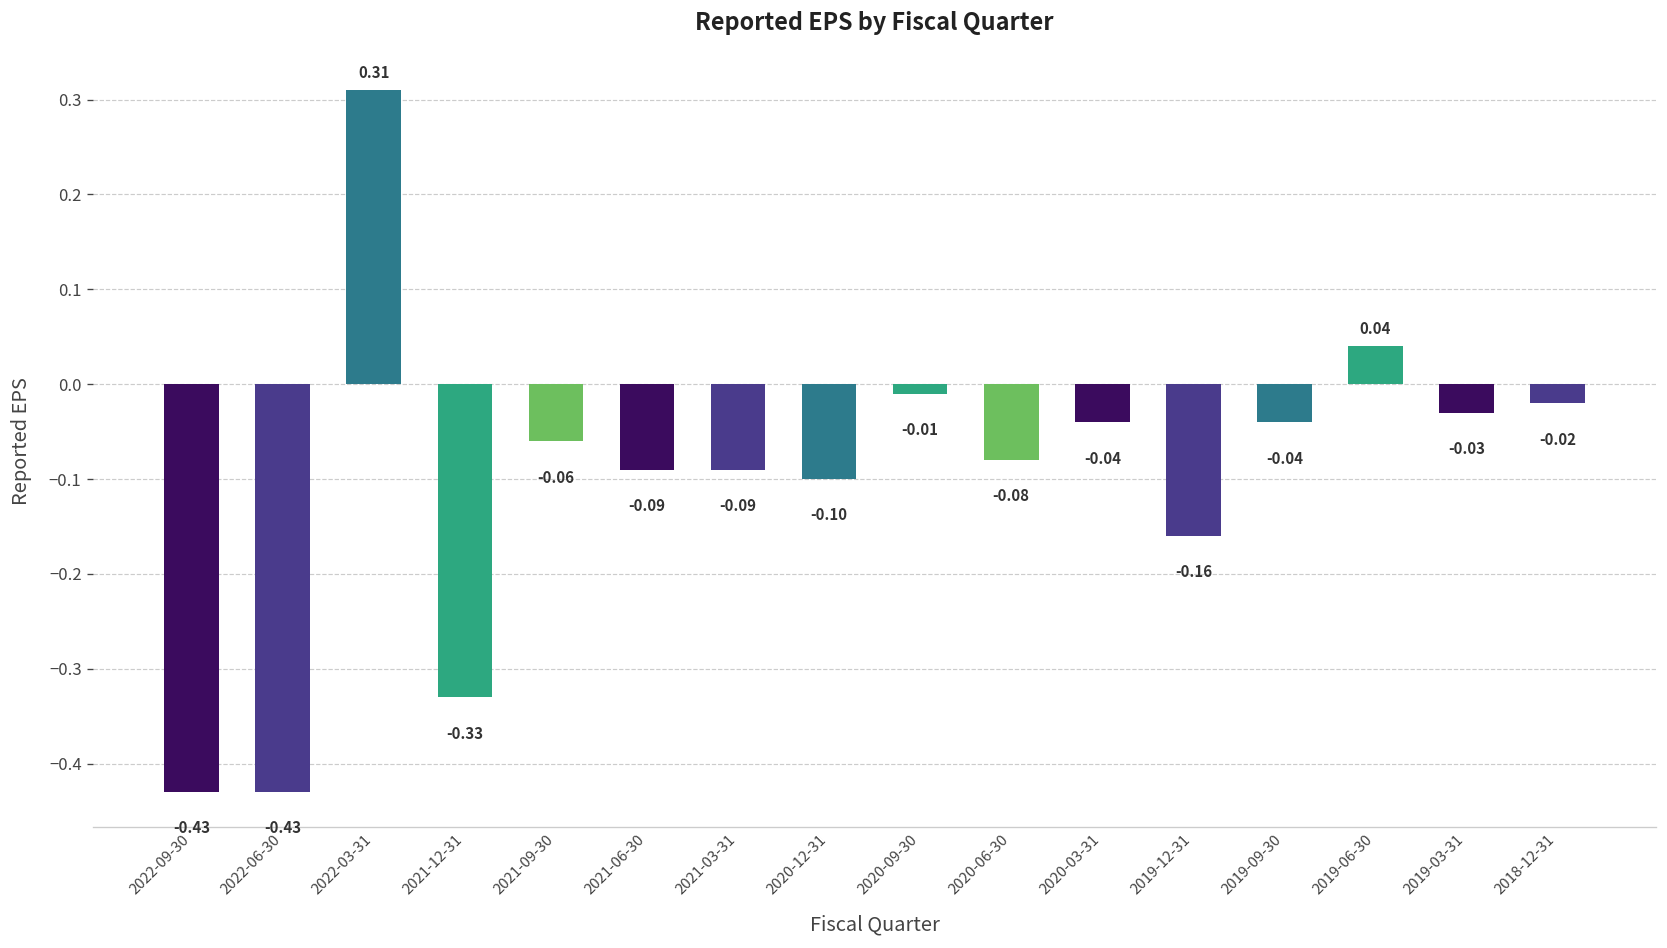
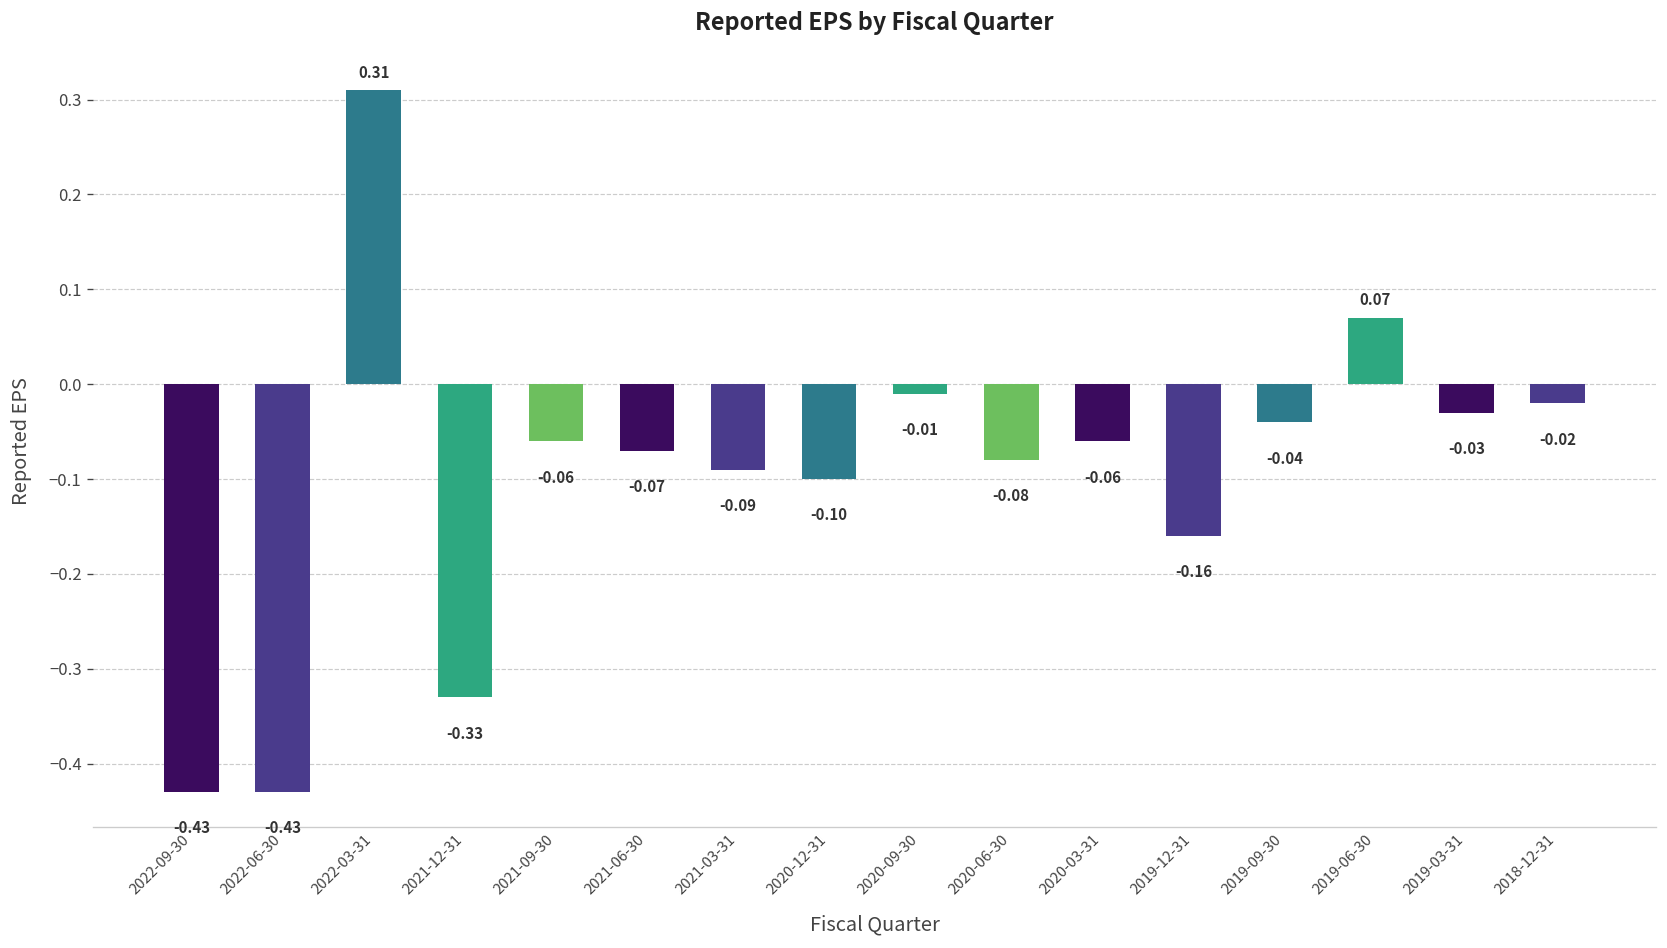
2021-06-30: -0.09 -> -0.07
2020-03-31: -0.04 -> -0.06
2019-06-30: 0.04 -> 0.07
